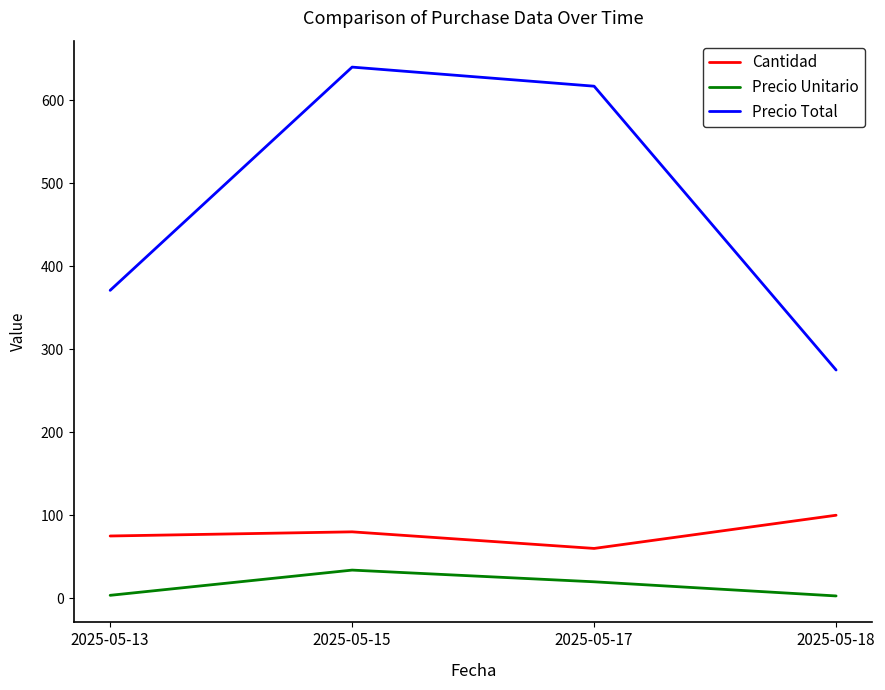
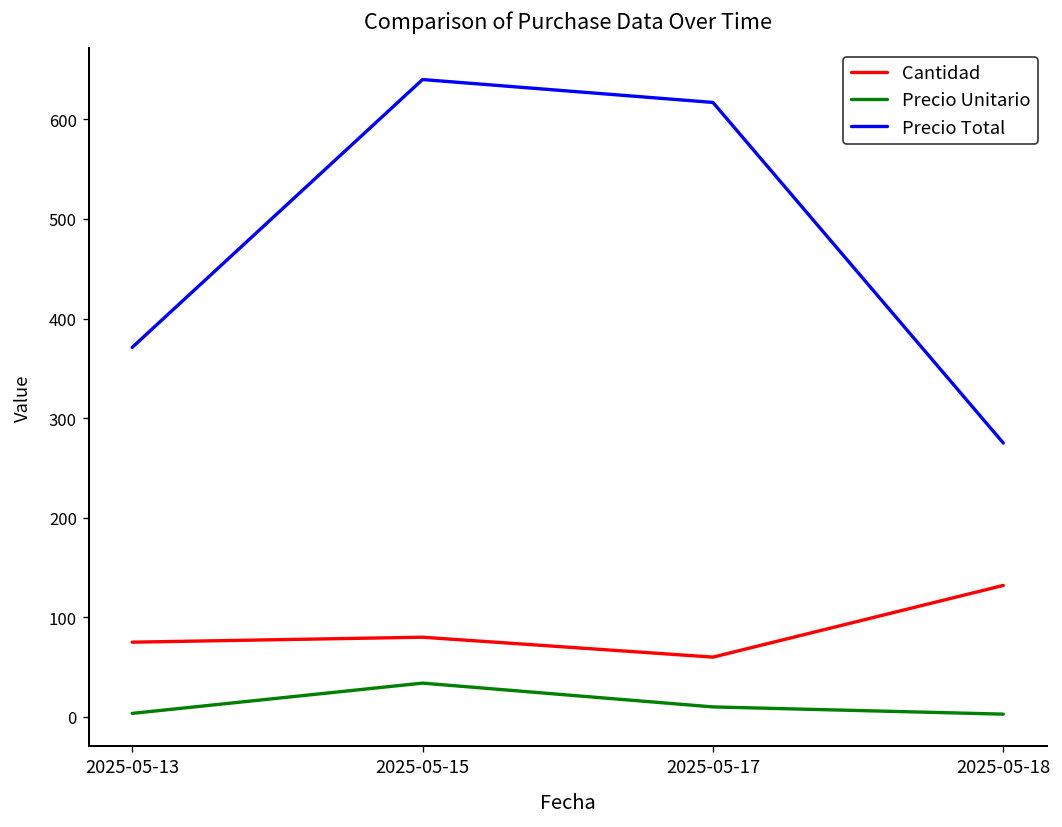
Precio Unitario, 2025-05-17: 20 -> 10
Cantidad, 2025-05-18: 100 -> 130
